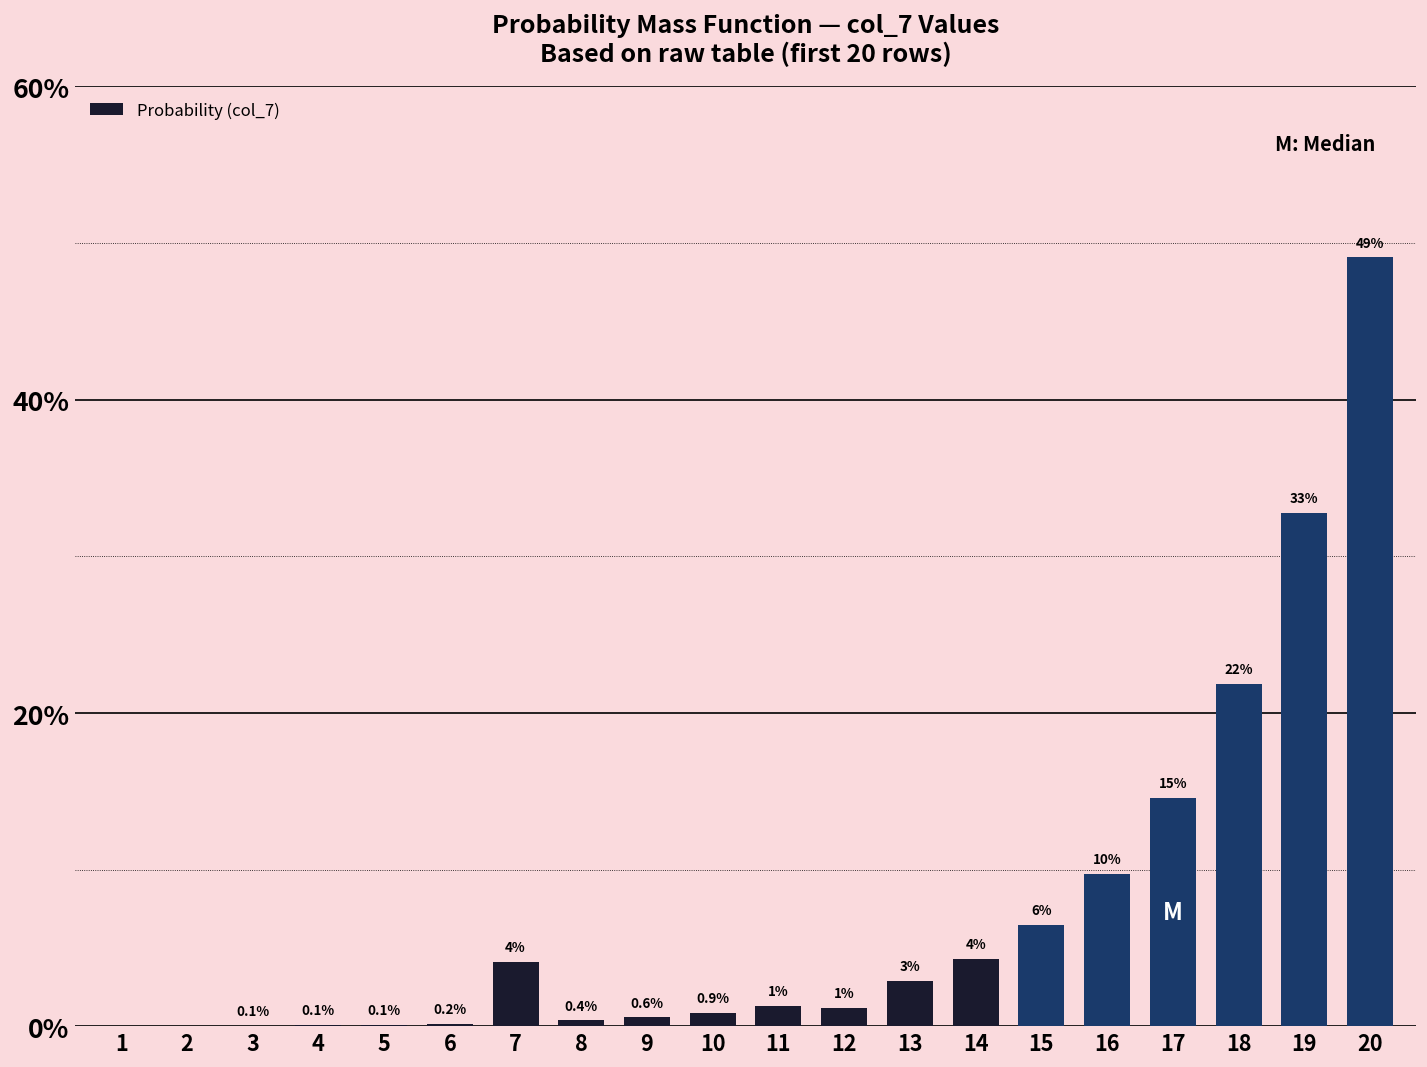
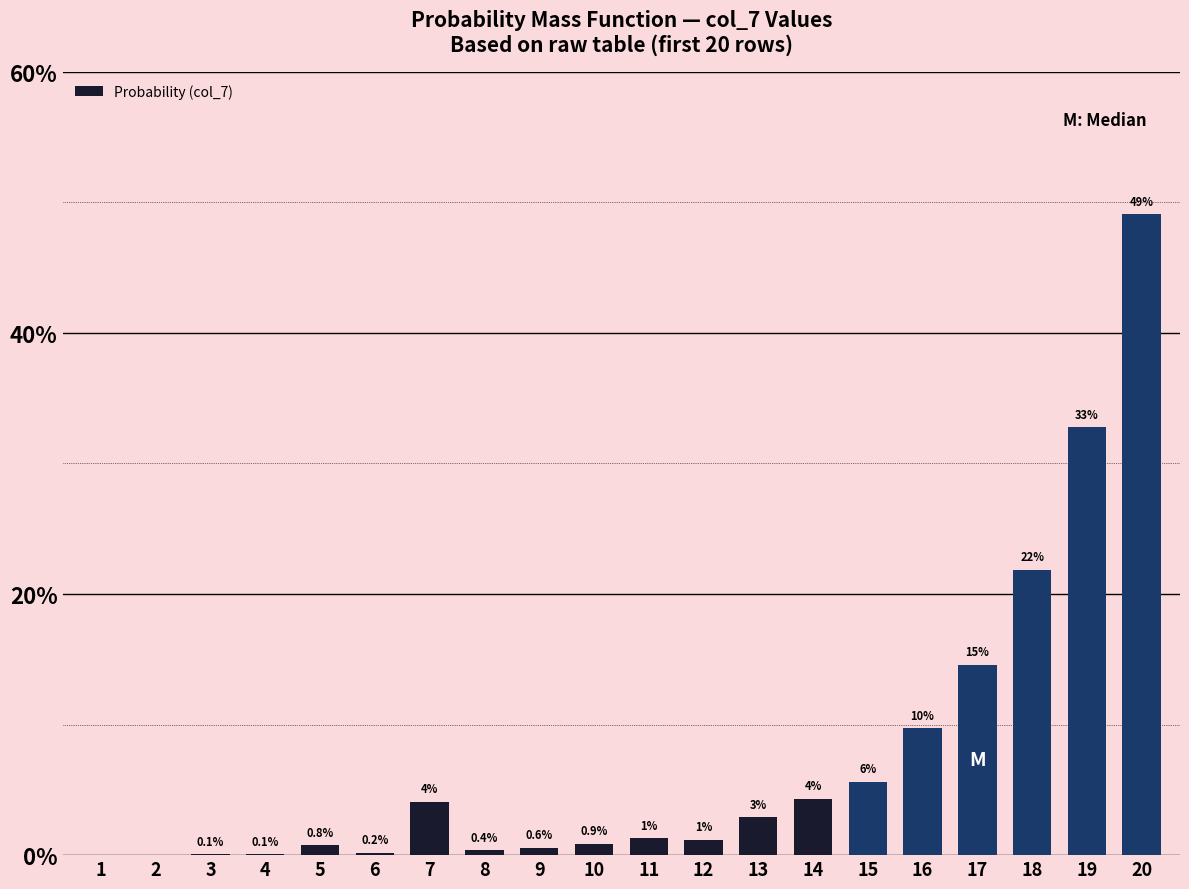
5: 0.1% -> 0.8%
15: 6.5% -> 5.6%
